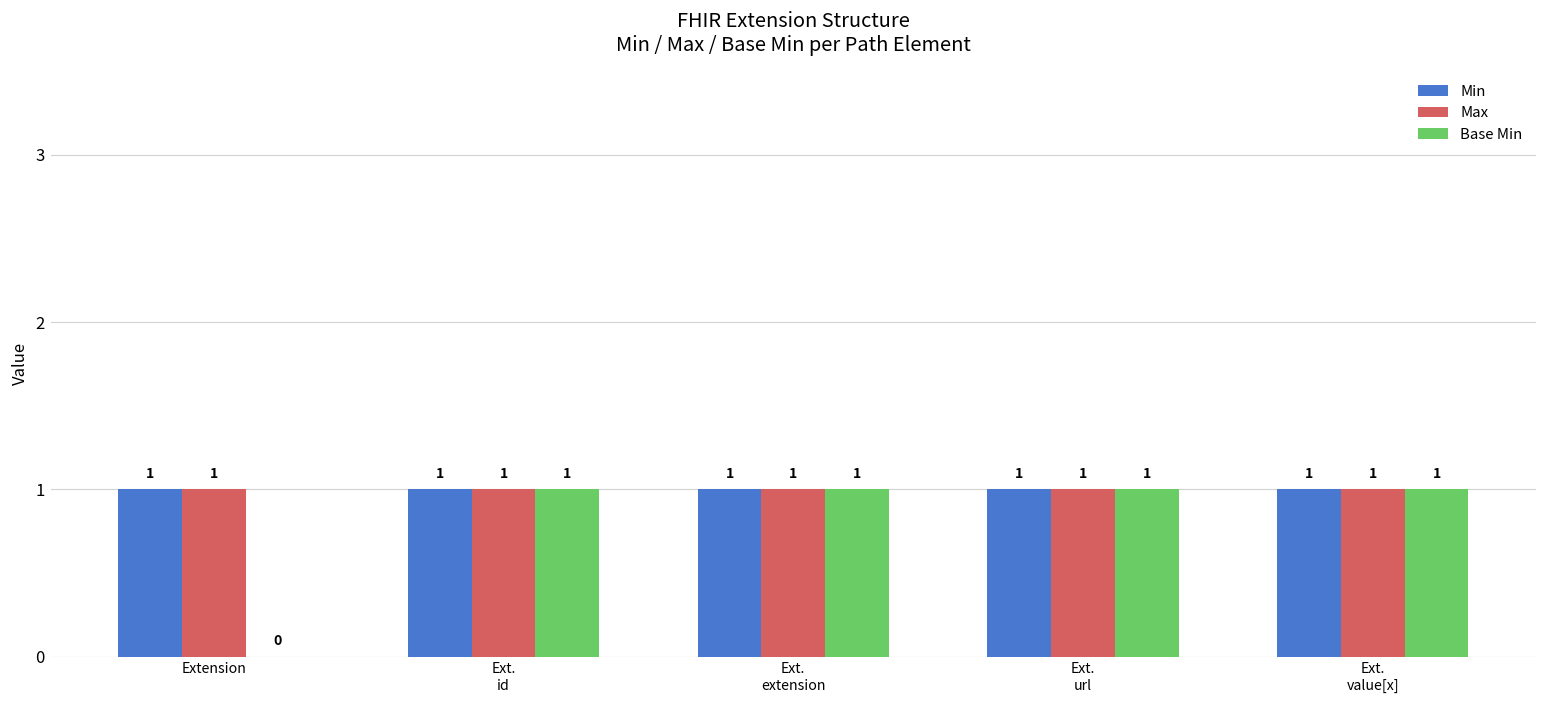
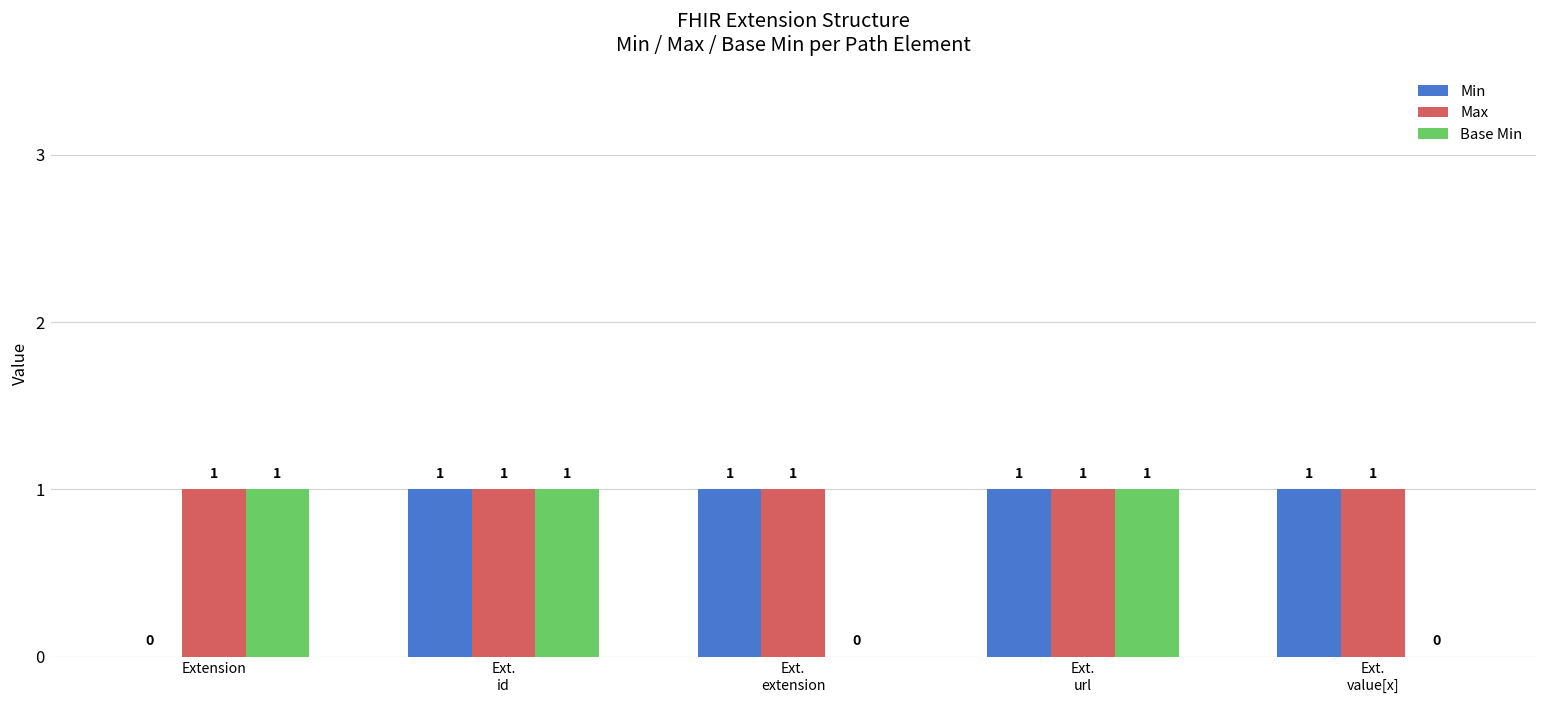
Min, Extension: 1 -> 0
Base Min, Extension: 0 -> 1
Base Min, Ext. extension: 1 -> 0
Base Min, Ext. value[x]: 1 -> 0
